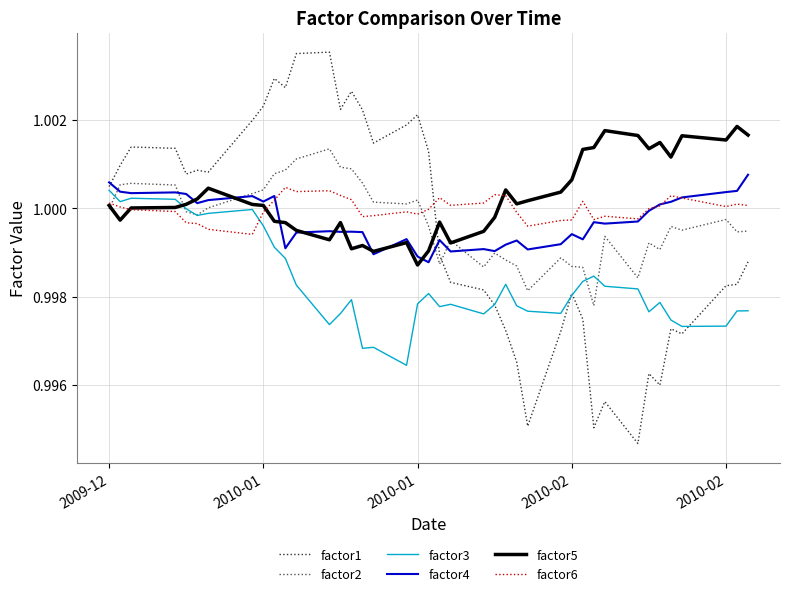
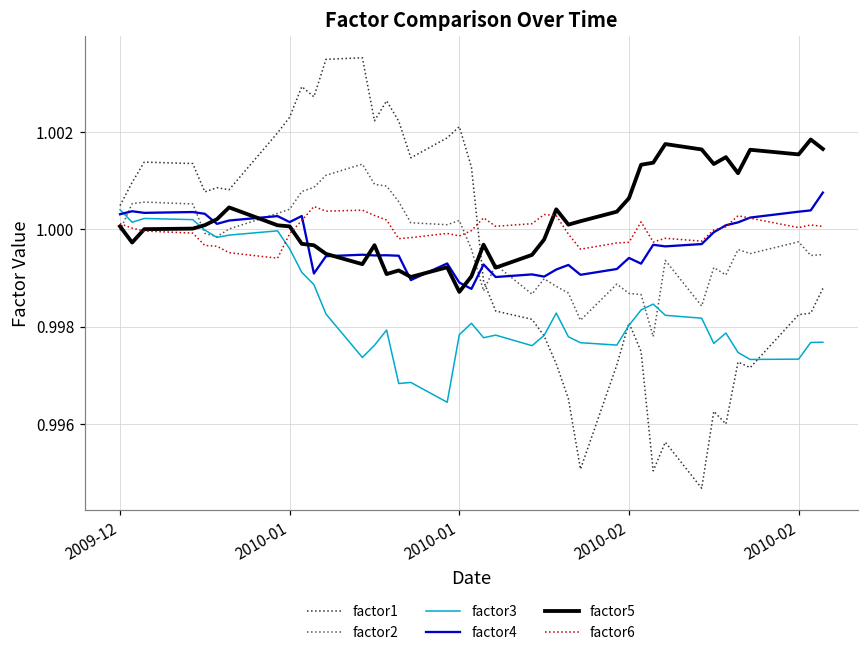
factor4, 2009-12: 1.0006 -> 1.0003
